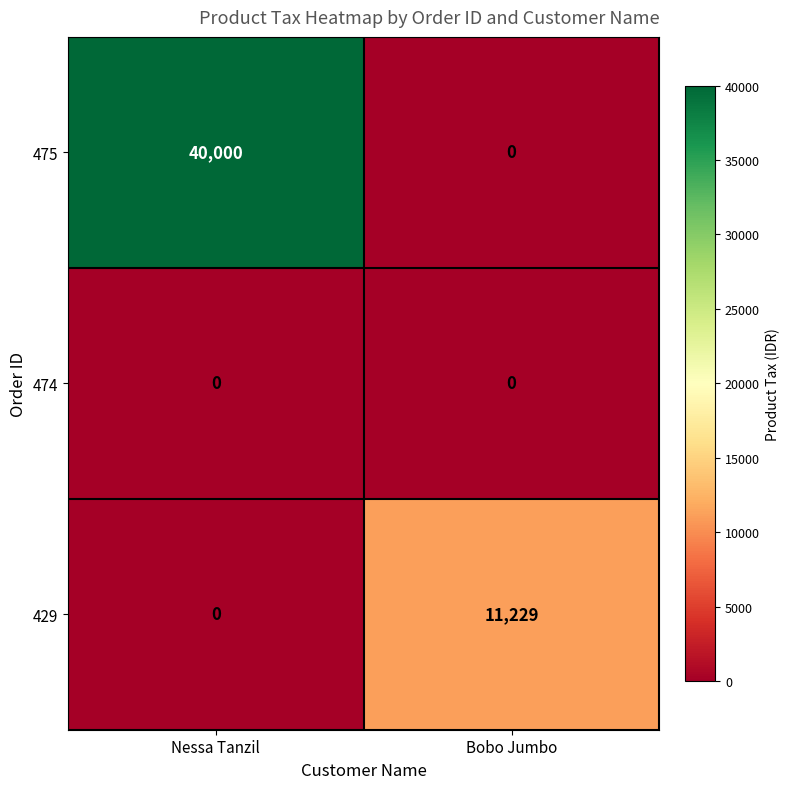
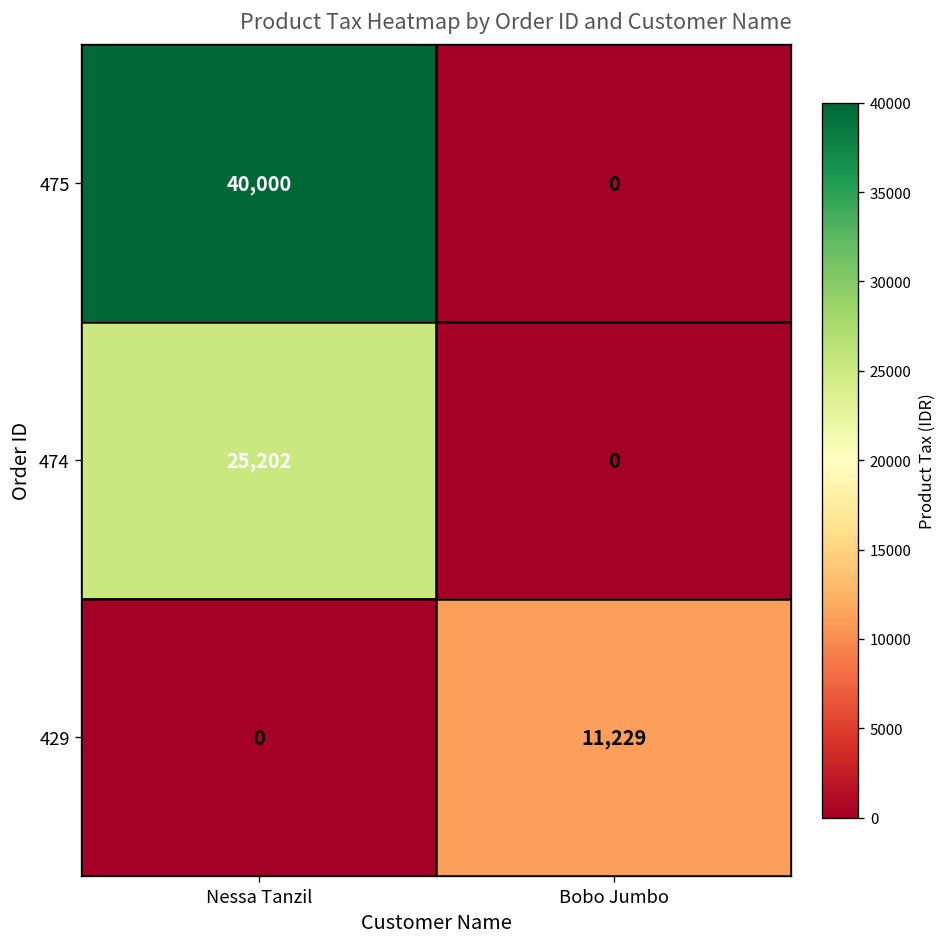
474, Nessa Tanzil: 0 -> 25,202
